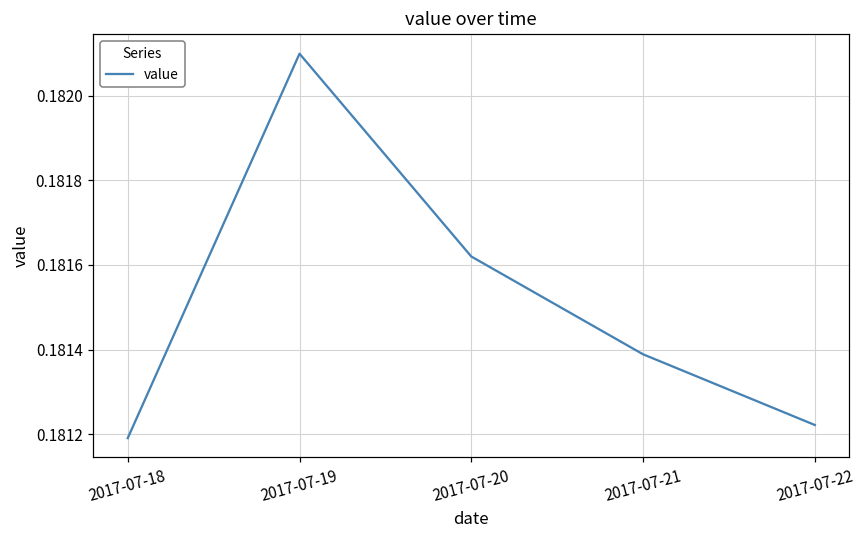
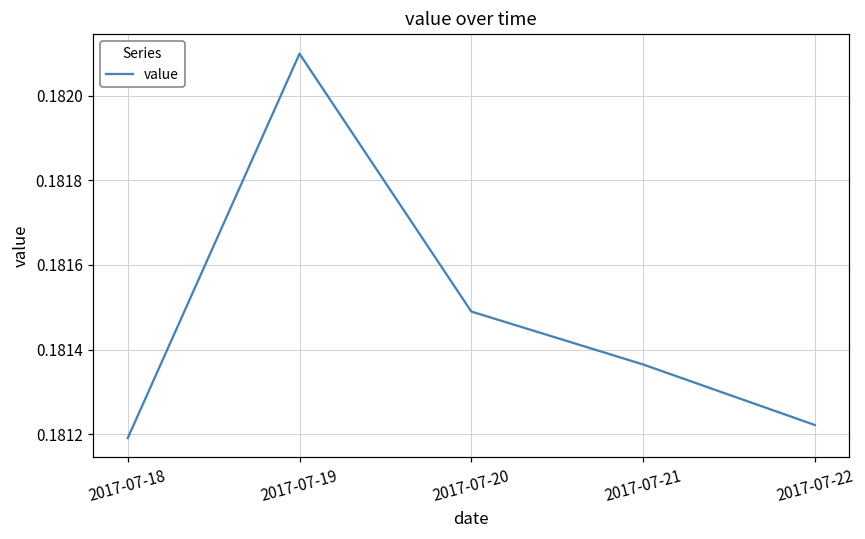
2017-07-20: 0.18162 -> 0.18149
2017-07-21: 0.18139 -> 0.18137
